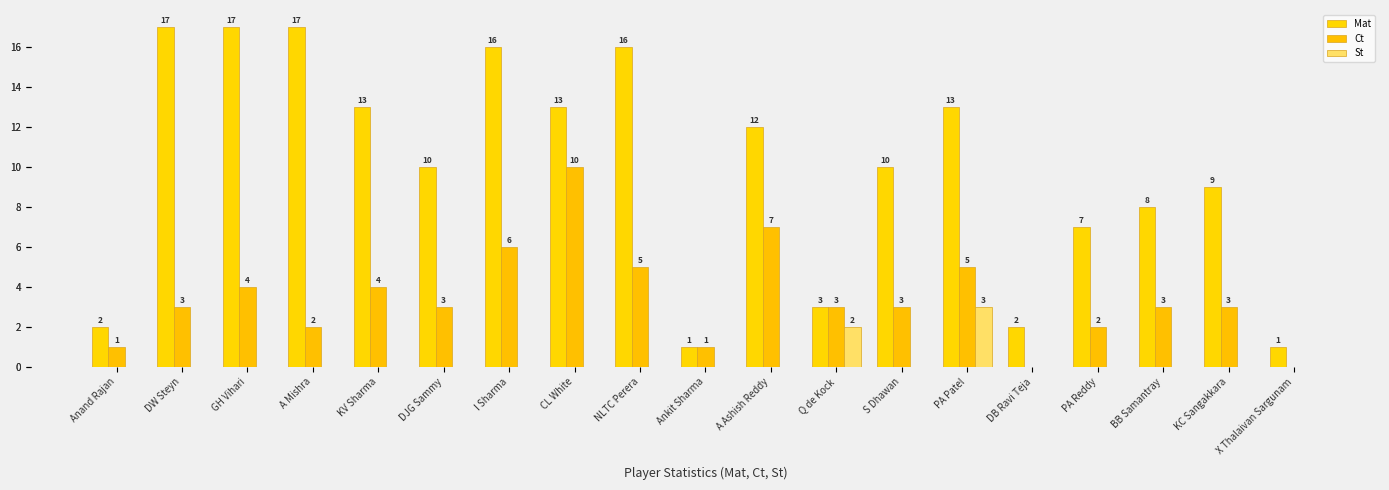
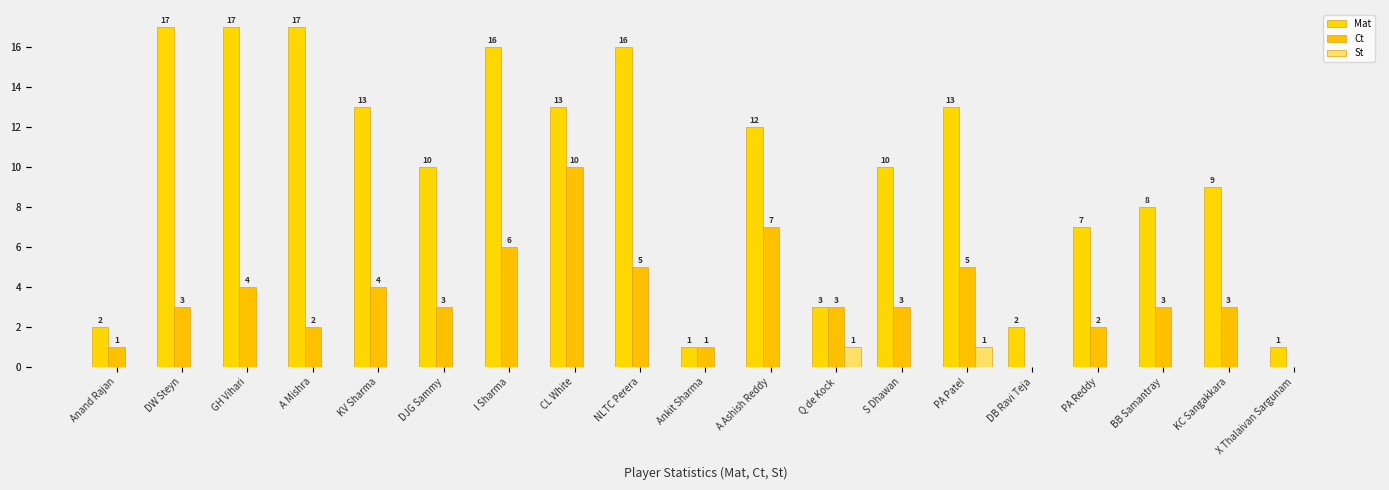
St, Q de Kock: 2 -> 1
St, PA Patel: 3 -> 1
